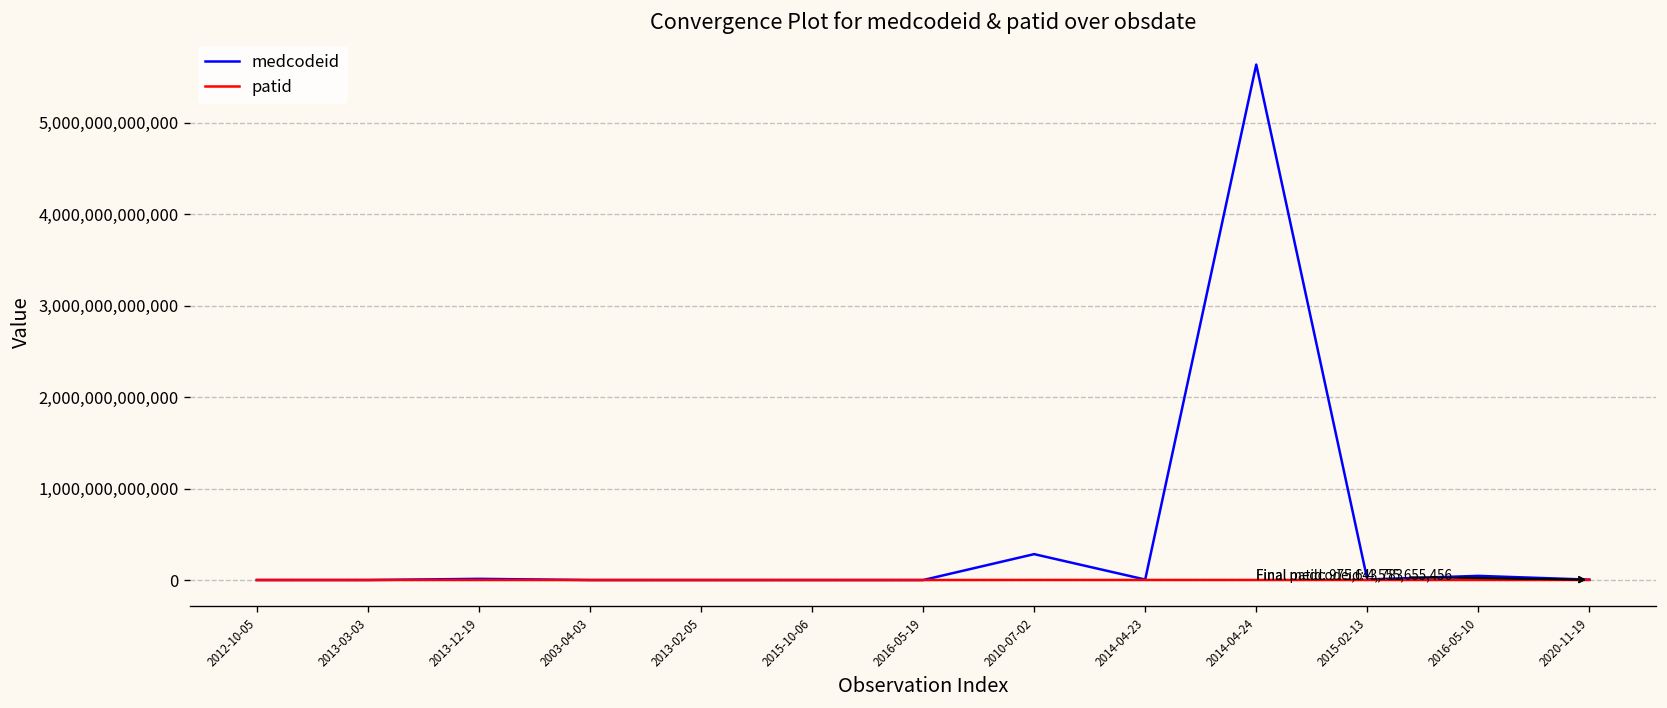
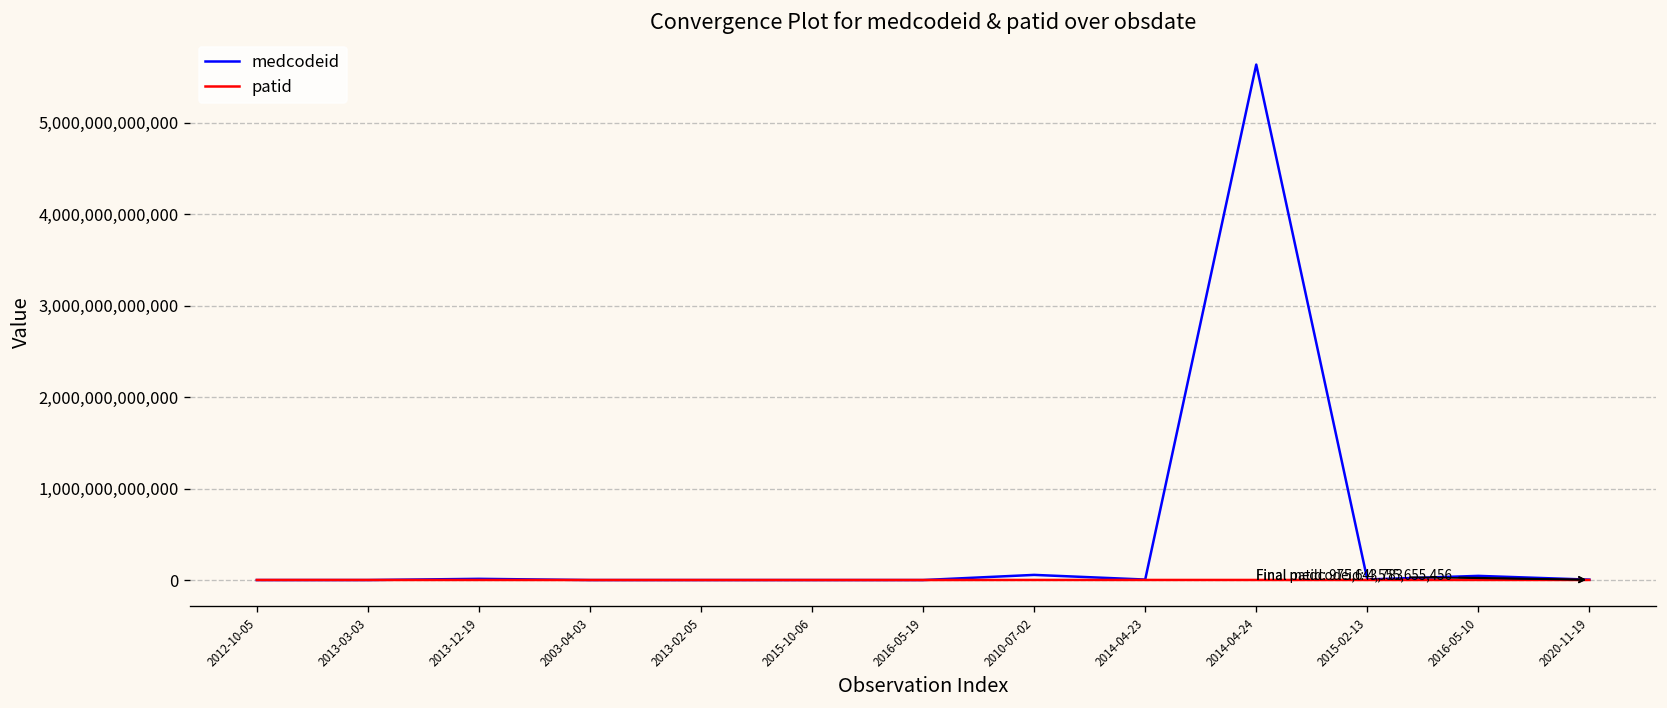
medcodeid, 2010-07-02: 300,000,000,000 -> 100,000,000,000
